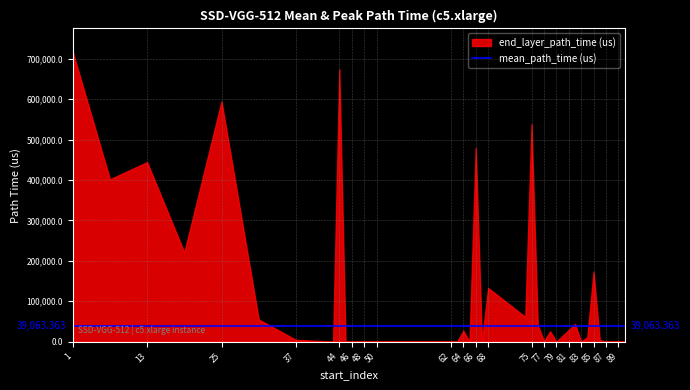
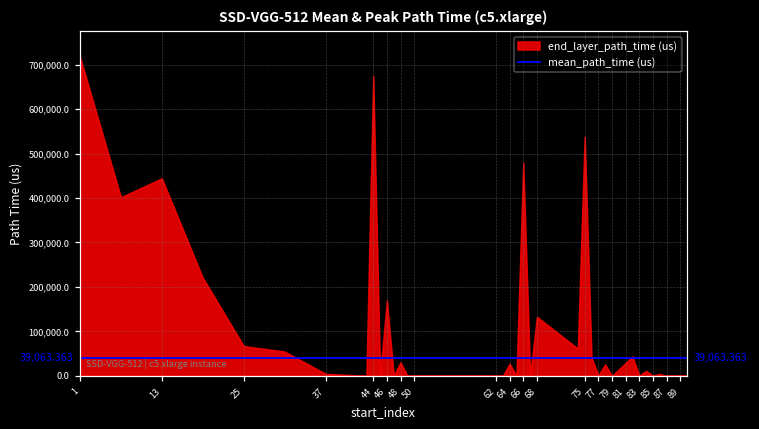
25: 590,000 -> 70,000
46: 0 -> 170,000
48: 0 -> 30,000
85: 170,000 -> 0
